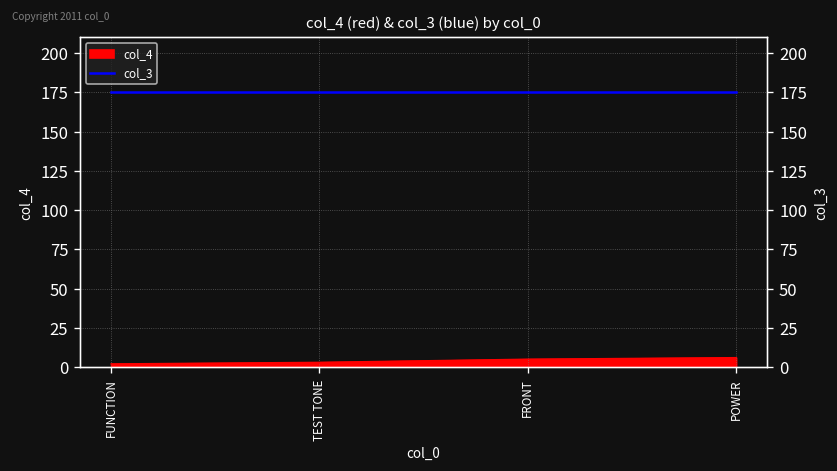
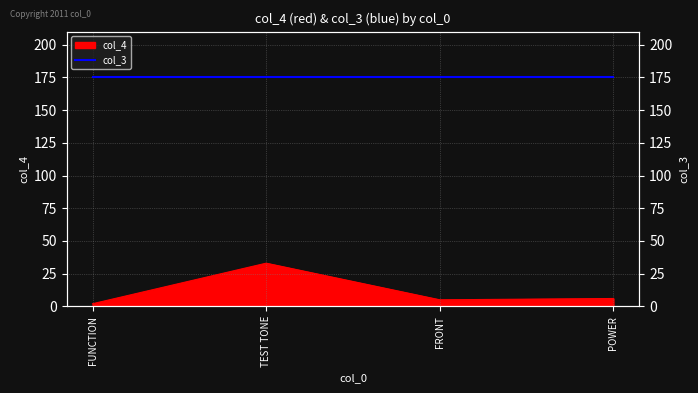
col_4, TEST TONE: 3 -> 33
